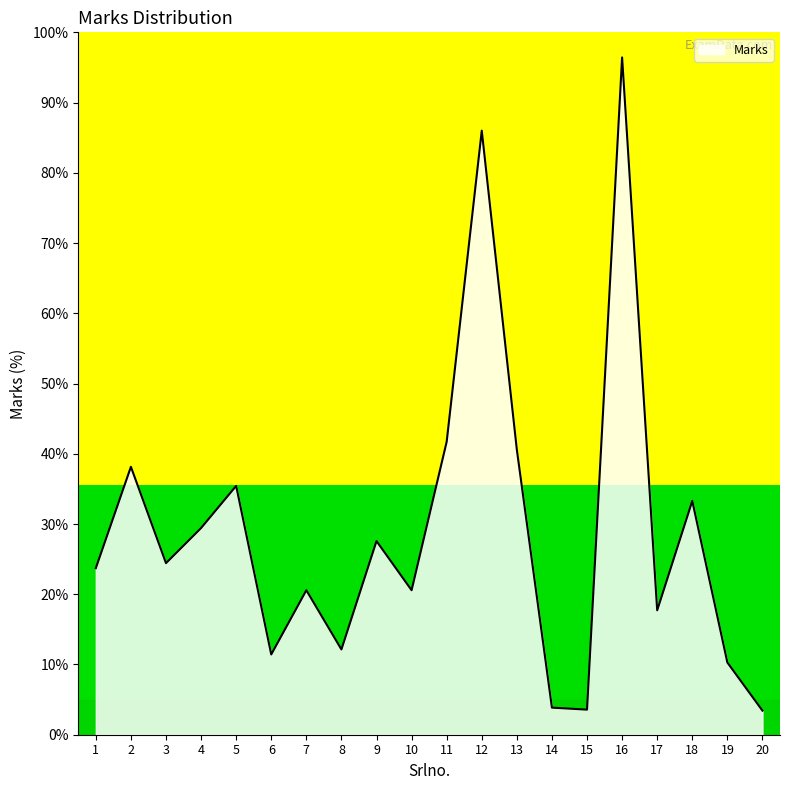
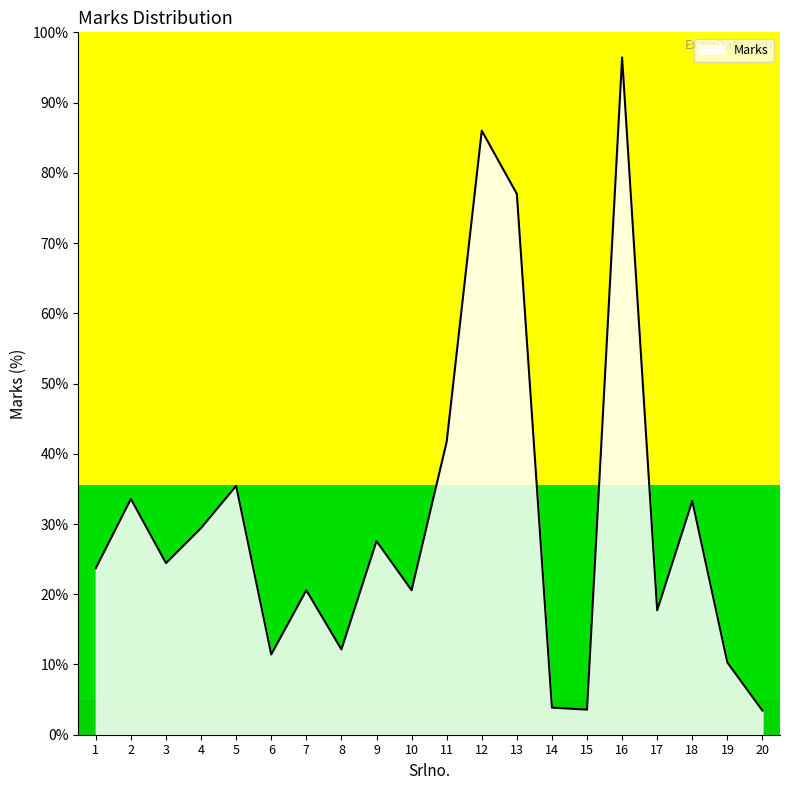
2: 38% -> 34%
13: 41% -> 77%
